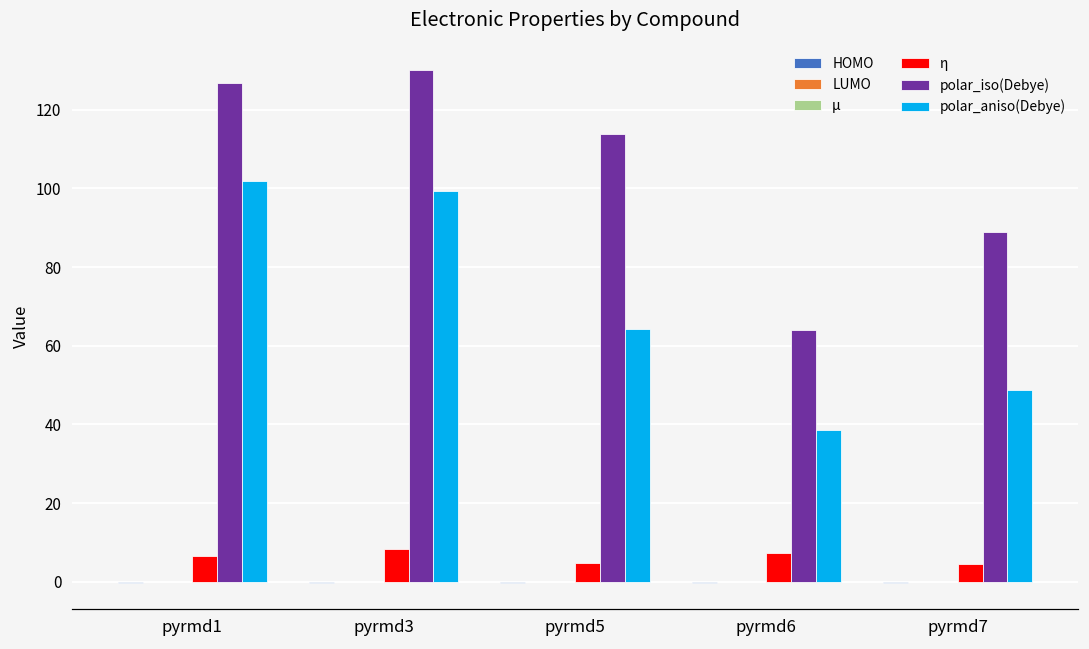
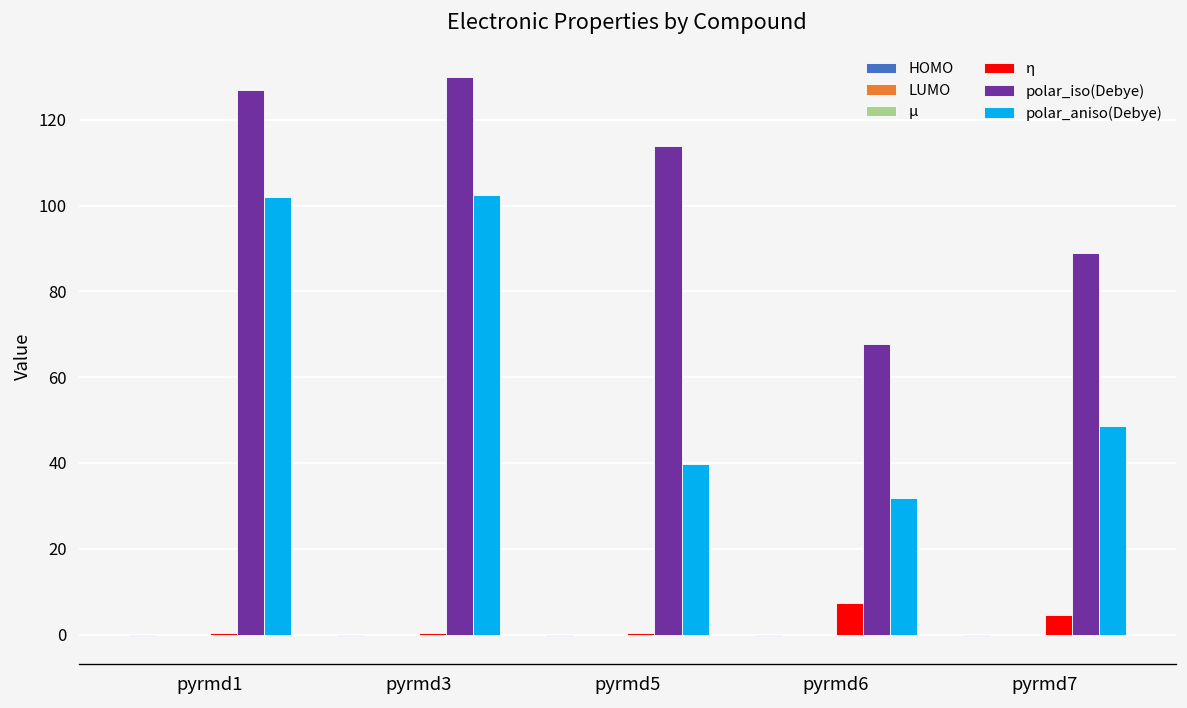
η, pyrmd1: 7 -> 0
η, pyrmd3: 8 -> 0
polar_aniso(Debye), pyrmd3: 99 -> 102
η, pyrmd5: 5 -> 0
polar_aniso(Debye), pyrmd5: 64 -> 40
polar_iso(Debye), pyrmd6: 64 -> 68
polar_aniso(Debye), pyrmd6: 38 -> 32
